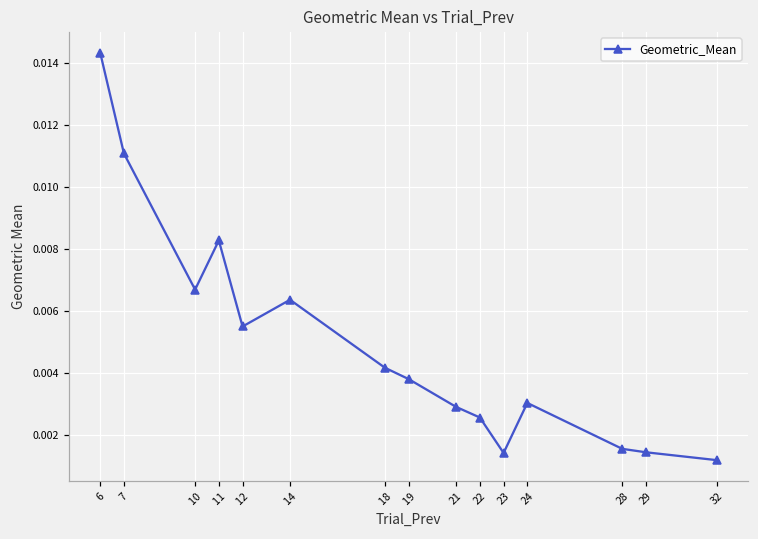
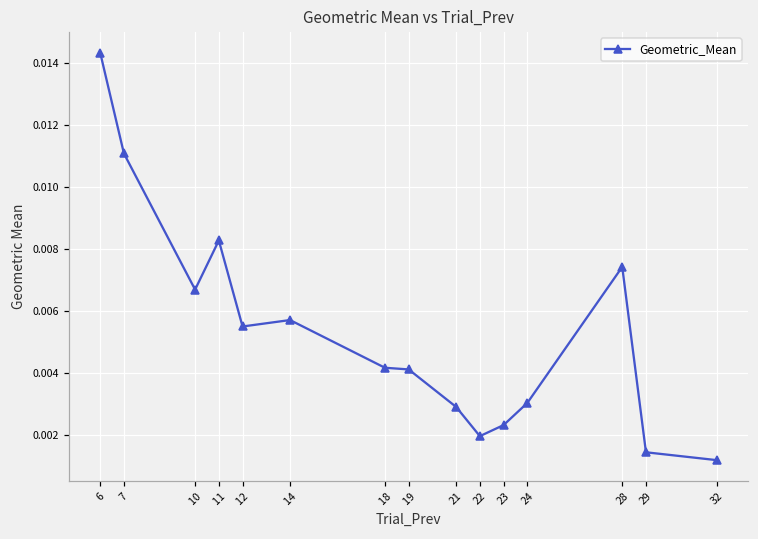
14: 0.0064 -> 0.0057
19: 0.0038 -> 0.0041
22: 0.0026 -> 0.0020
23: 0.0014 -> 0.0023
28: 0.0015 -> 0.0074
